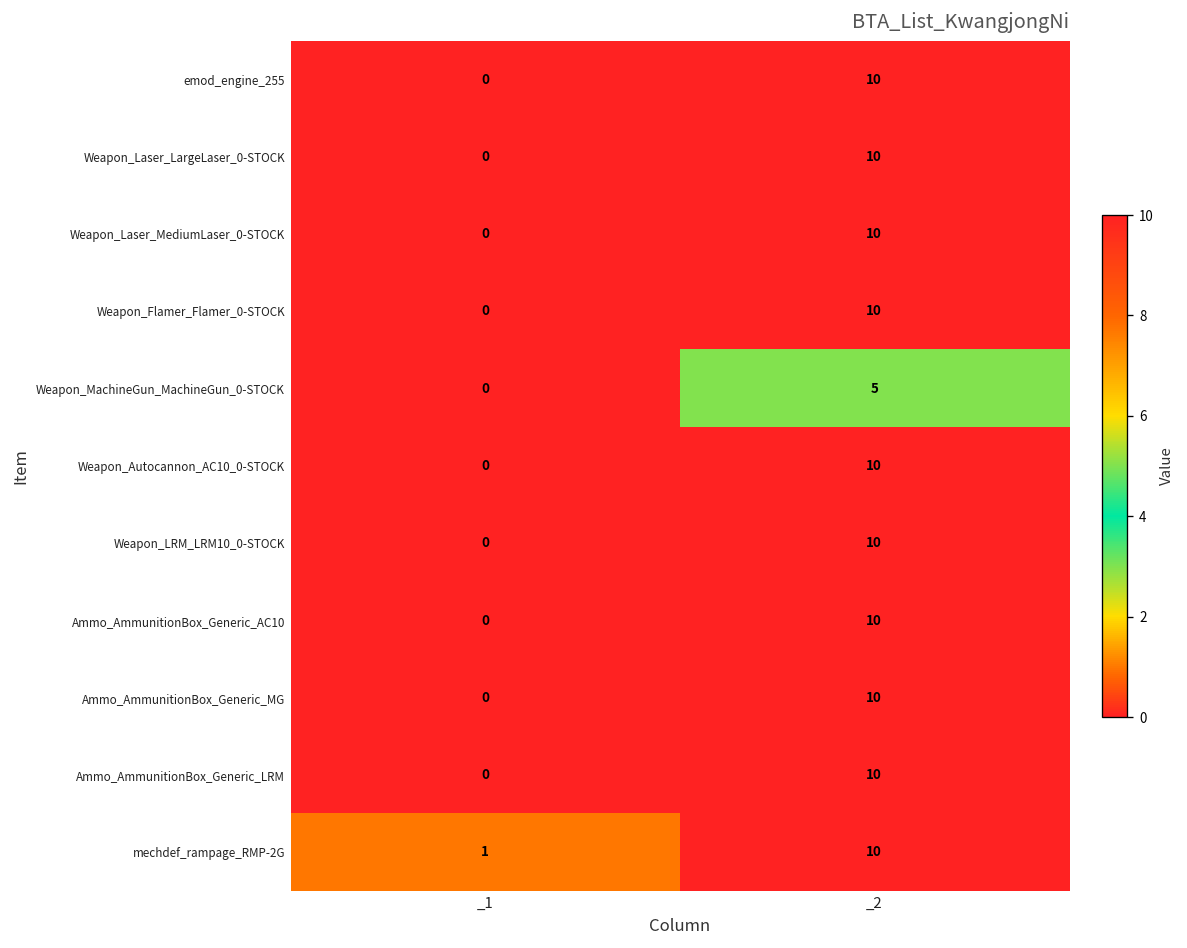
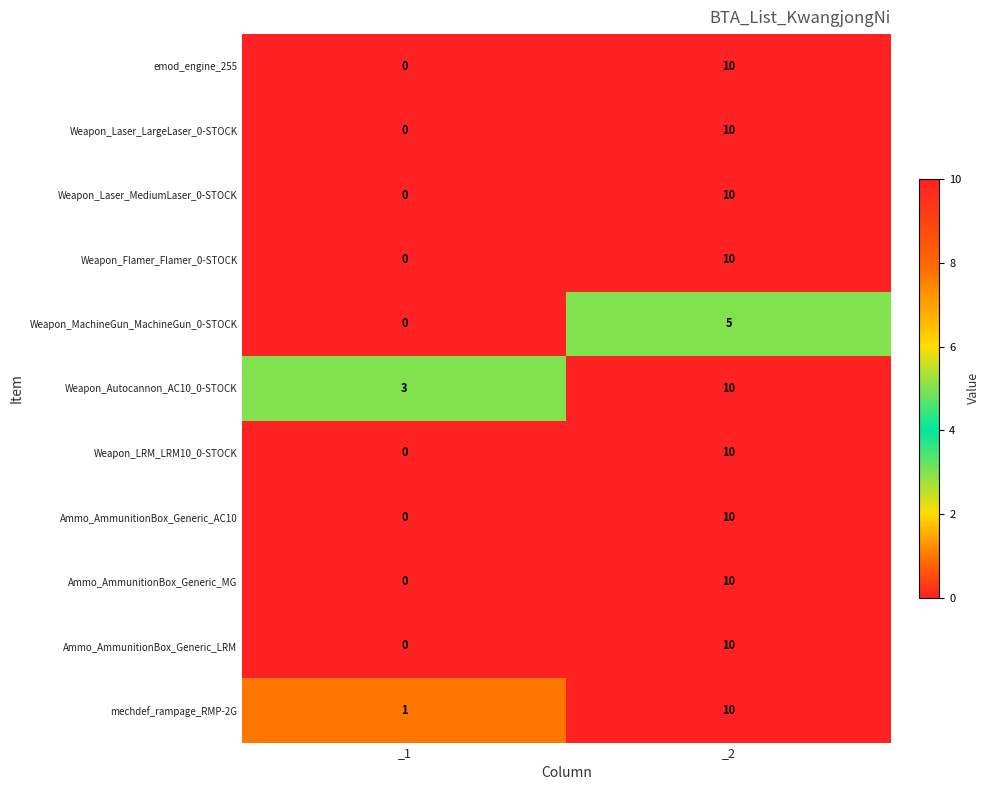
Weapon_Autocannon_AC10_0-STOCK, _1: 0 -> 3
